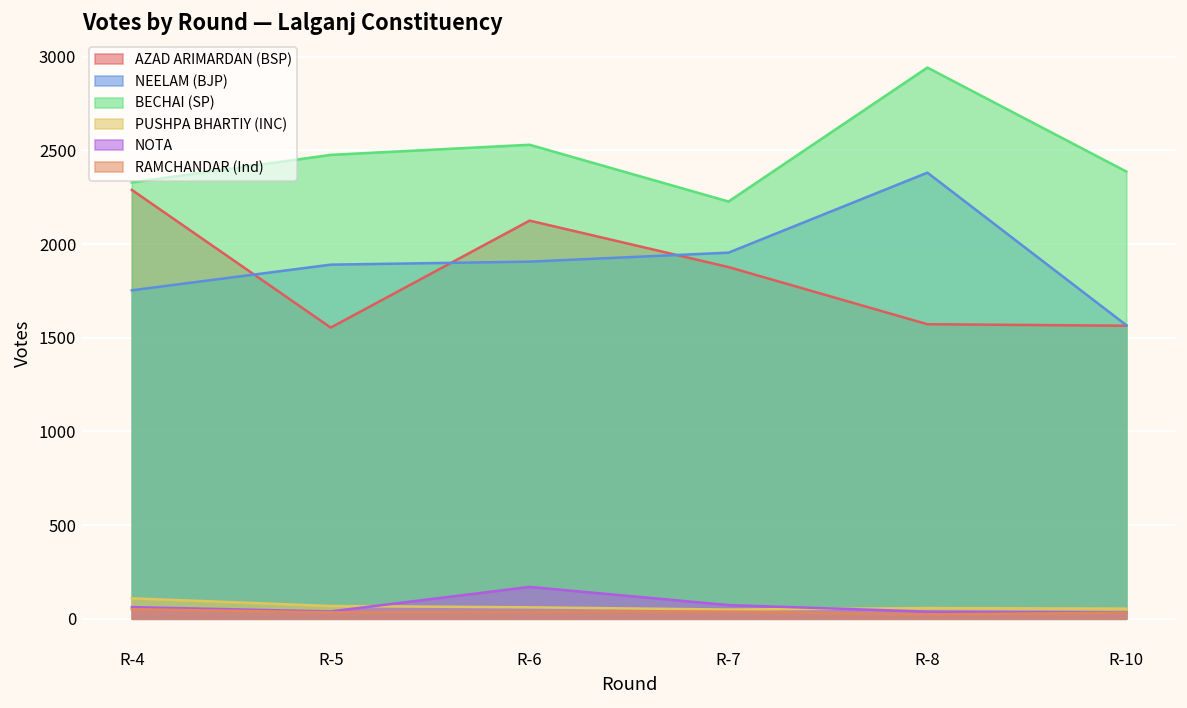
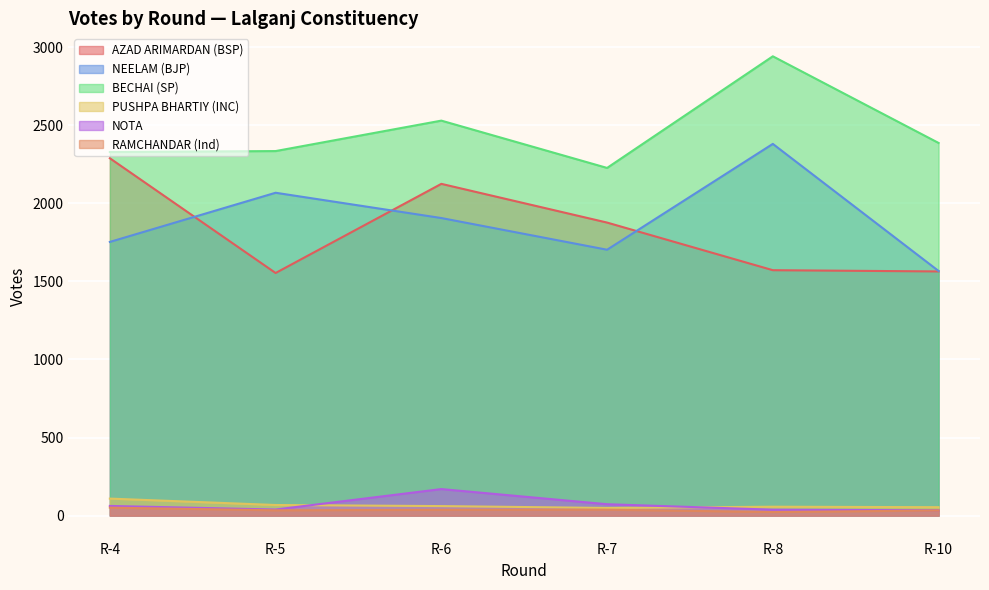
NEELAM (BJP), R-5: 1890 -> 2070
BECHAI (SP), R-5: 2480 -> 2340
NEELAM (BJP), R-7: 1950 -> 1700
